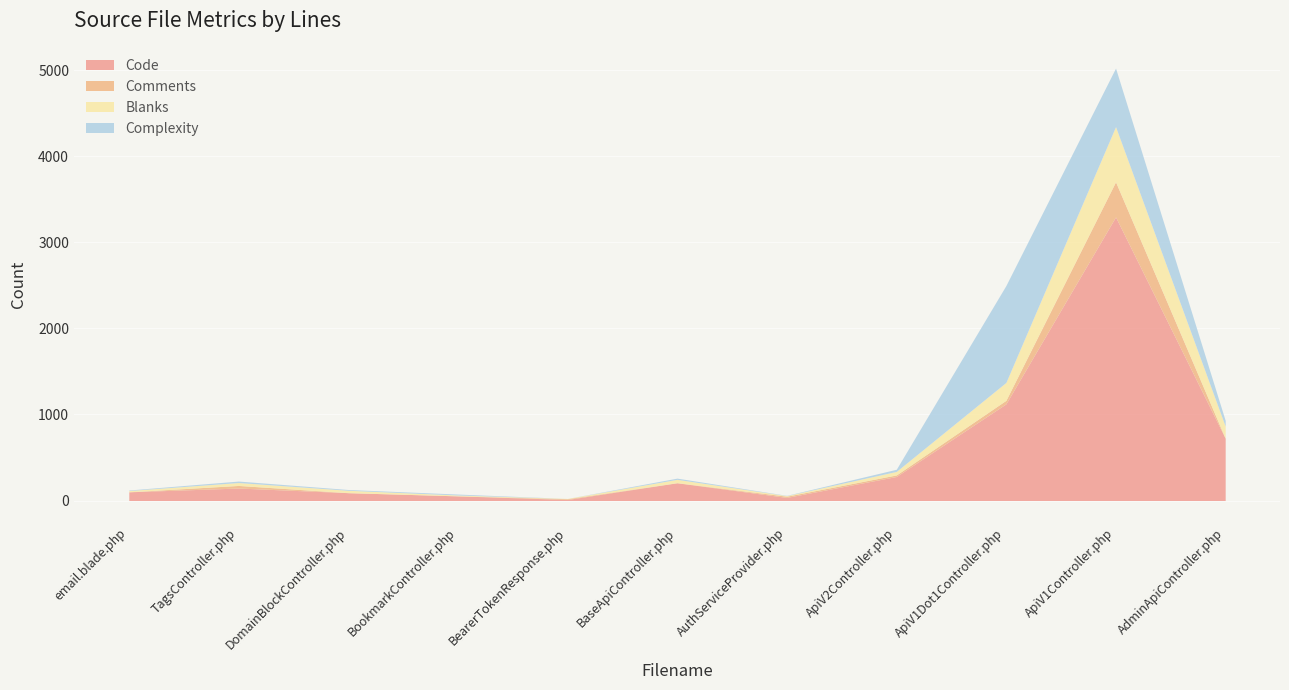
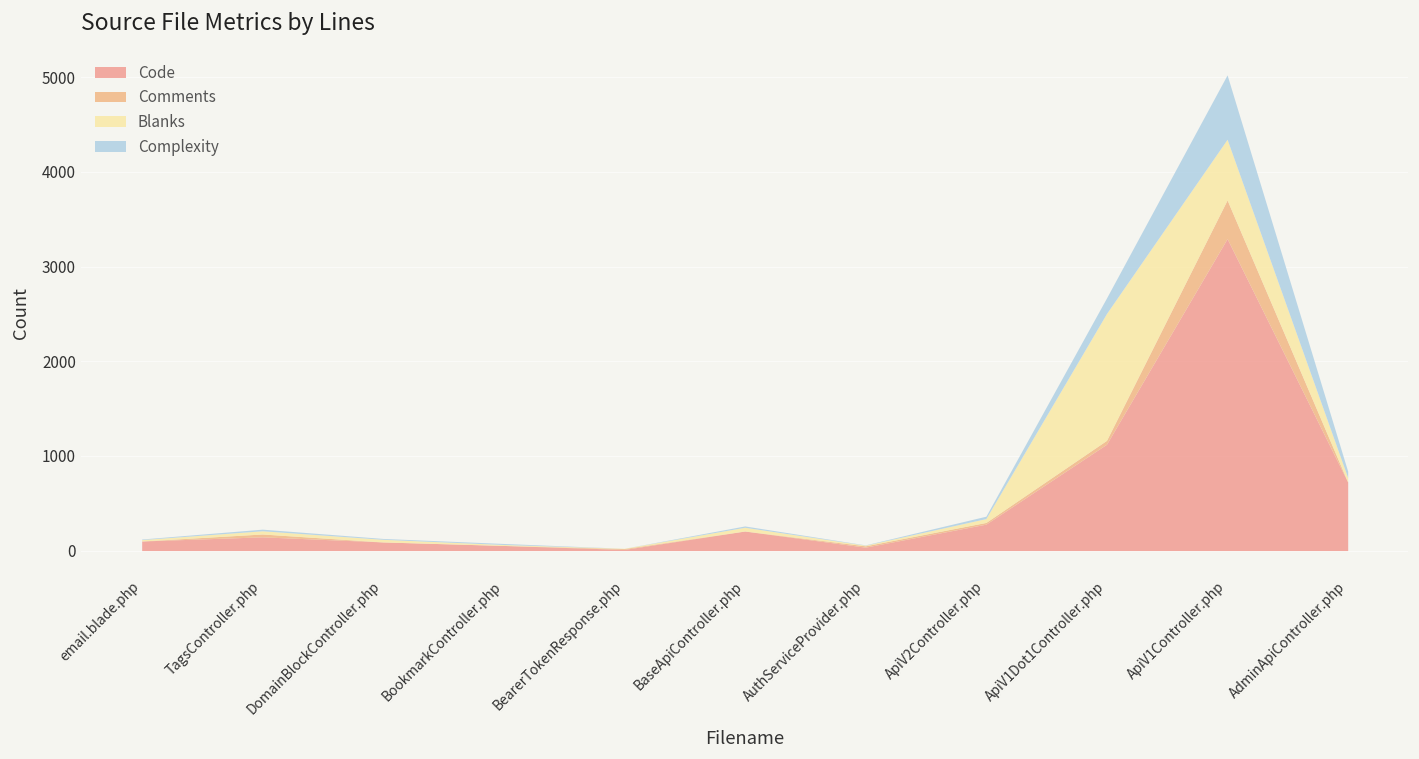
Blanks, ApiV1Dot1Controller.php: 200 -> 1300
Complexity, ApiV1Dot1Controller.php: 1100 -> 200
Blanks, AdminApiController.php: 100 -> 0
